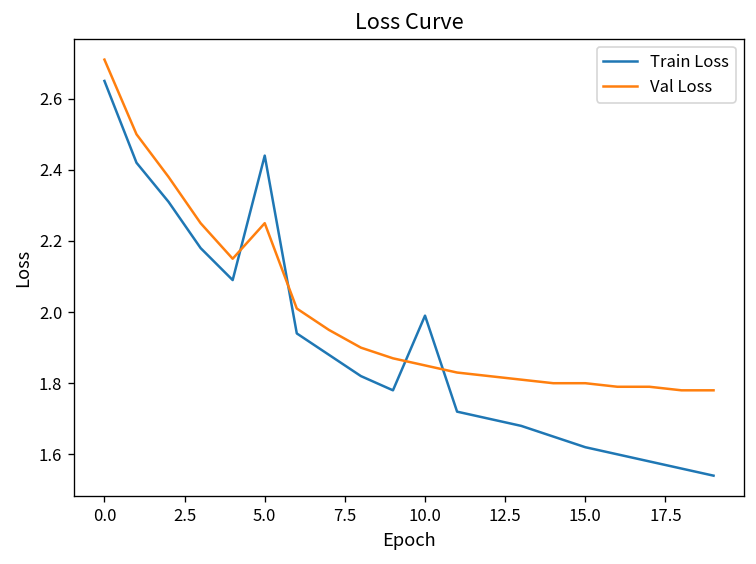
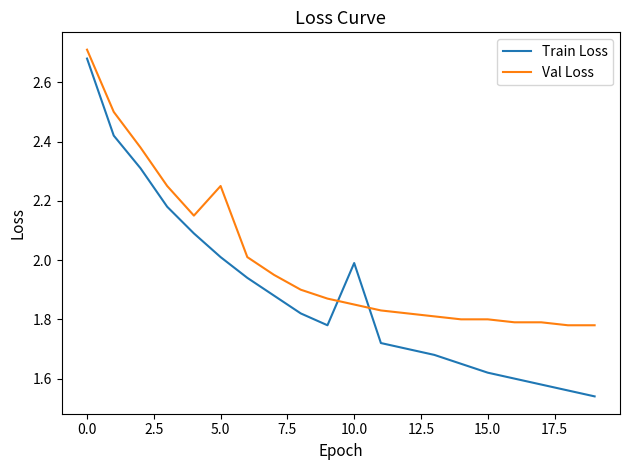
Train Loss, 0.0: 2.65 -> 2.68
Train Loss, 5.0: 2.44 -> 2.01
